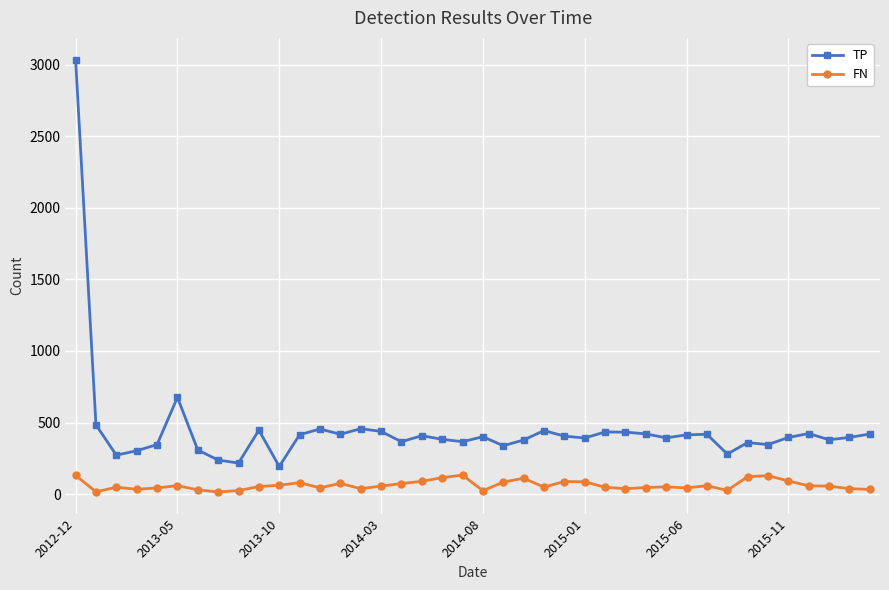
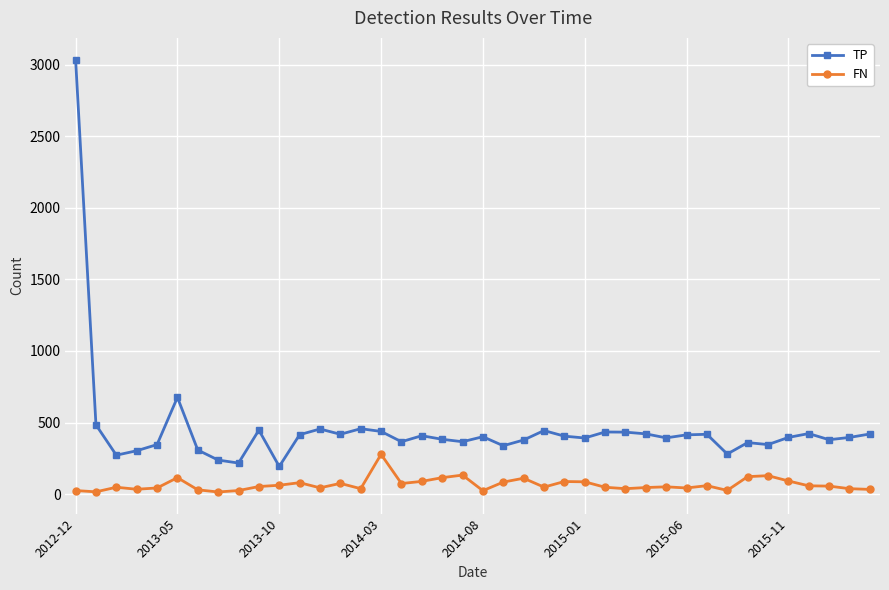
FN, 2012-12: 130 -> 30
FN, 2013-05: 60 -> 120
FN, 2014-03: 60 -> 280
